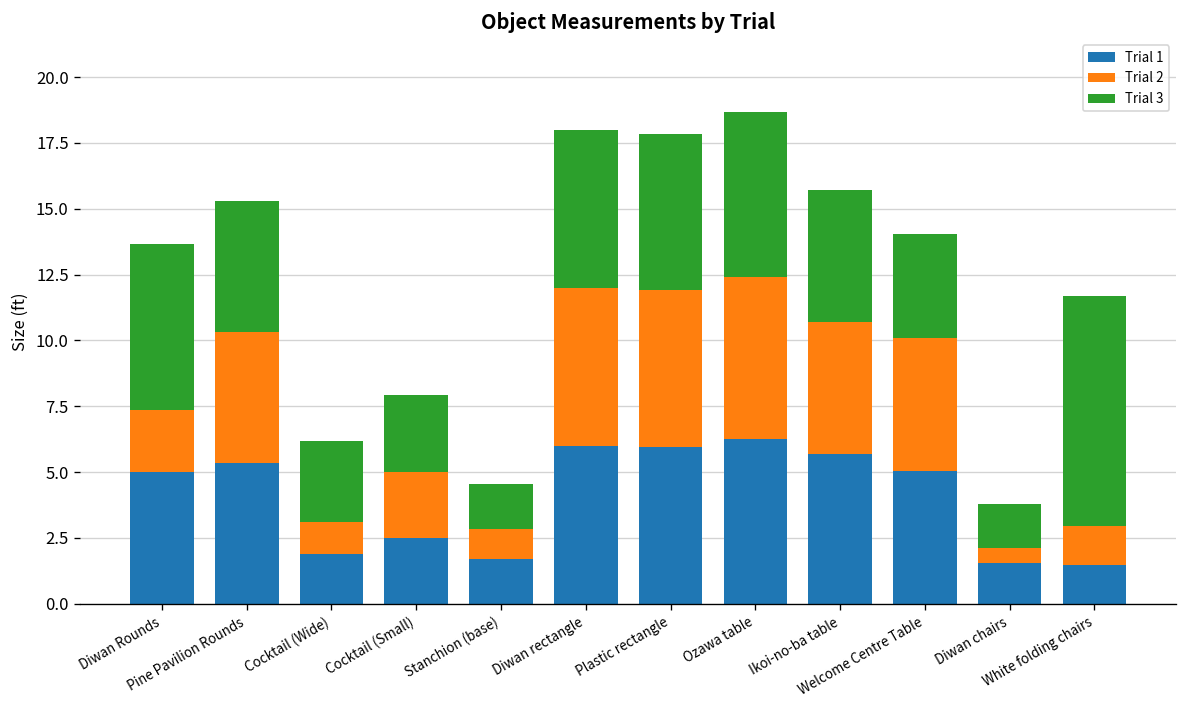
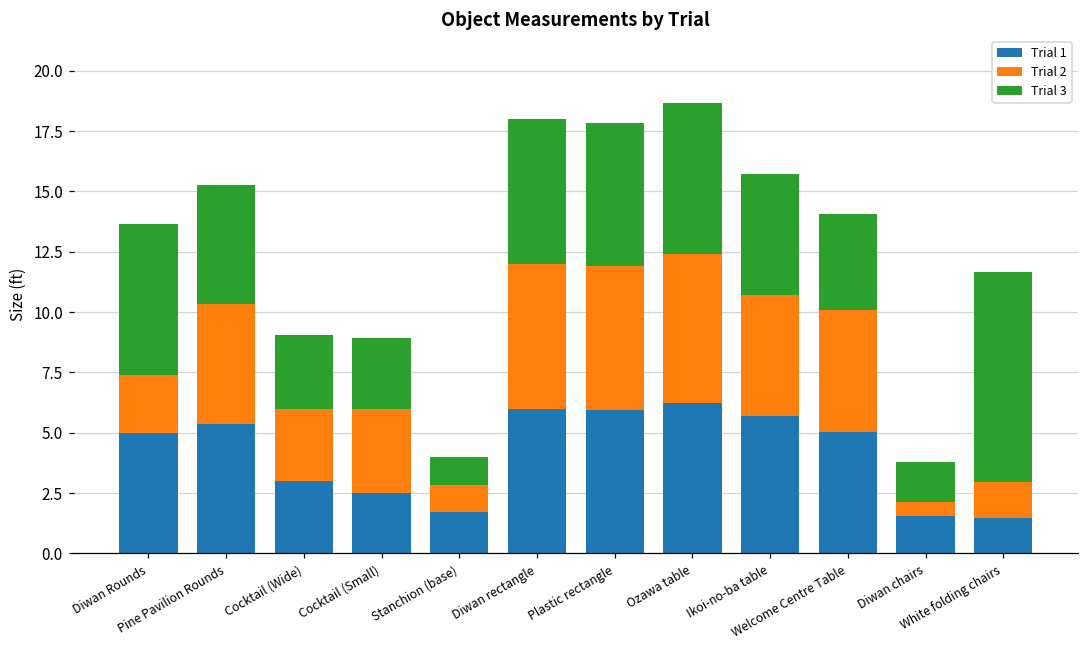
Trial 1, Cocktail (Wide): 1.9 -> 3.0
Trial 2, Cocktail (Wide): 1.2 -> 3.0
Trial 2, Cocktail (Small): 2.5 -> 3.5
Trial 3, Stanchion (base): 1.7 -> 1.1
